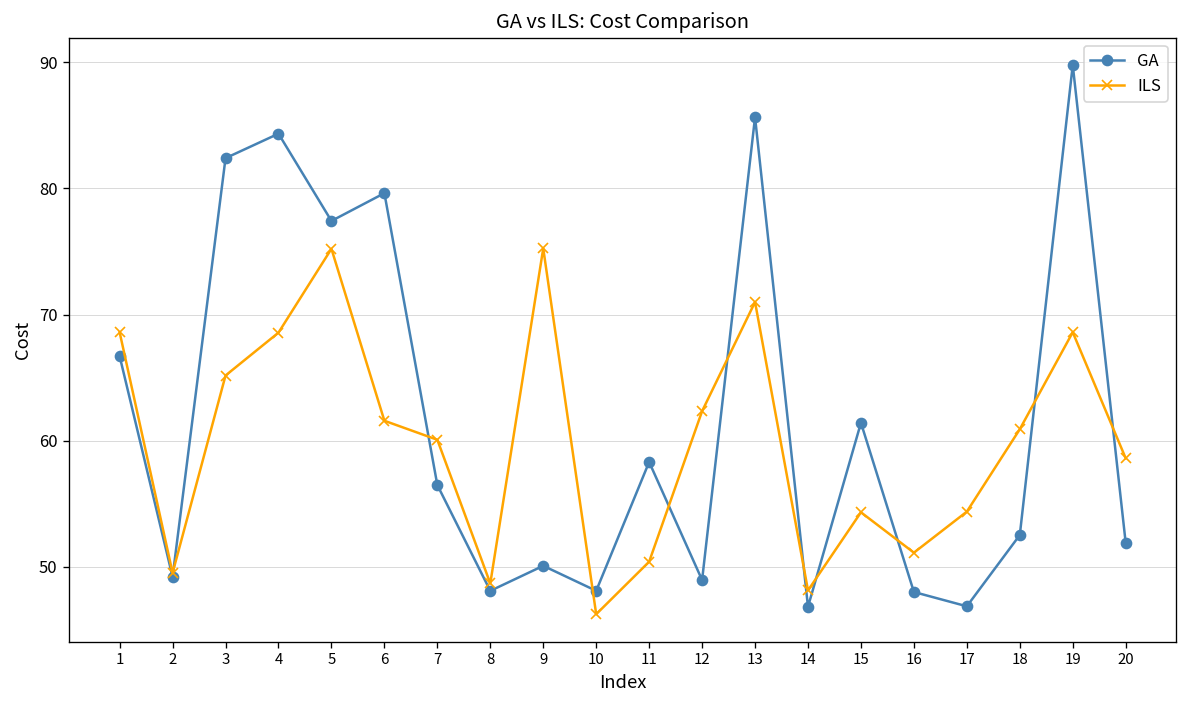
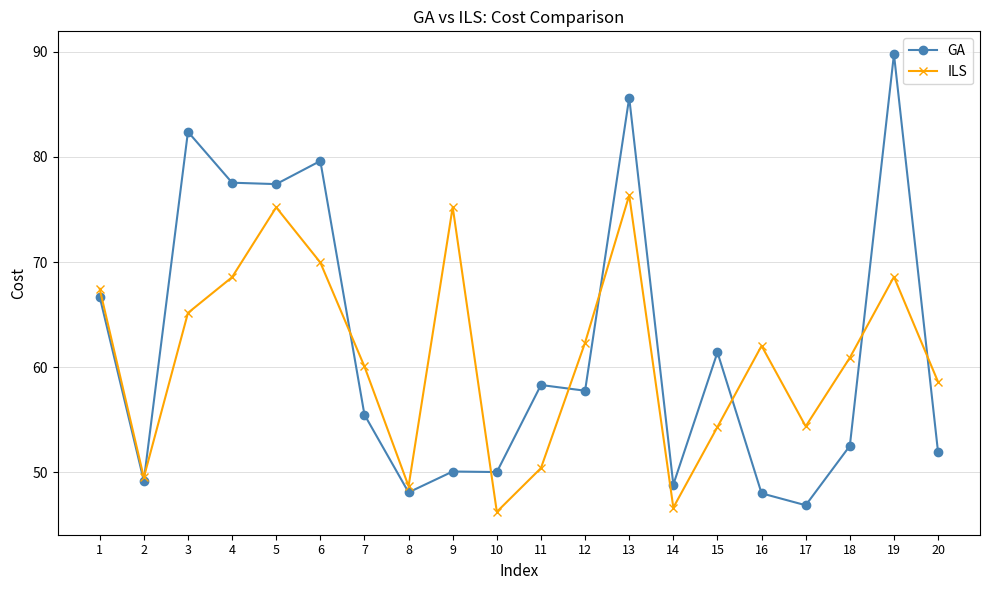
ILS, 1: 68.6 -> 67.5
GA, 4: 84.3 -> 77.6
ILS, 6: 61.6 -> 70.0
GA, 7: 56.5 -> 55.5
GA, 10: 48.1 -> 50.0
GA, 12: 48.9 -> 57.8
ILS, 13: 71.0 -> 76.4
GA, 14: 46.8 -> 48.8
ILS, 14: 48.1 -> 46.6
ILS, 16: 51.1 -> 62.0
